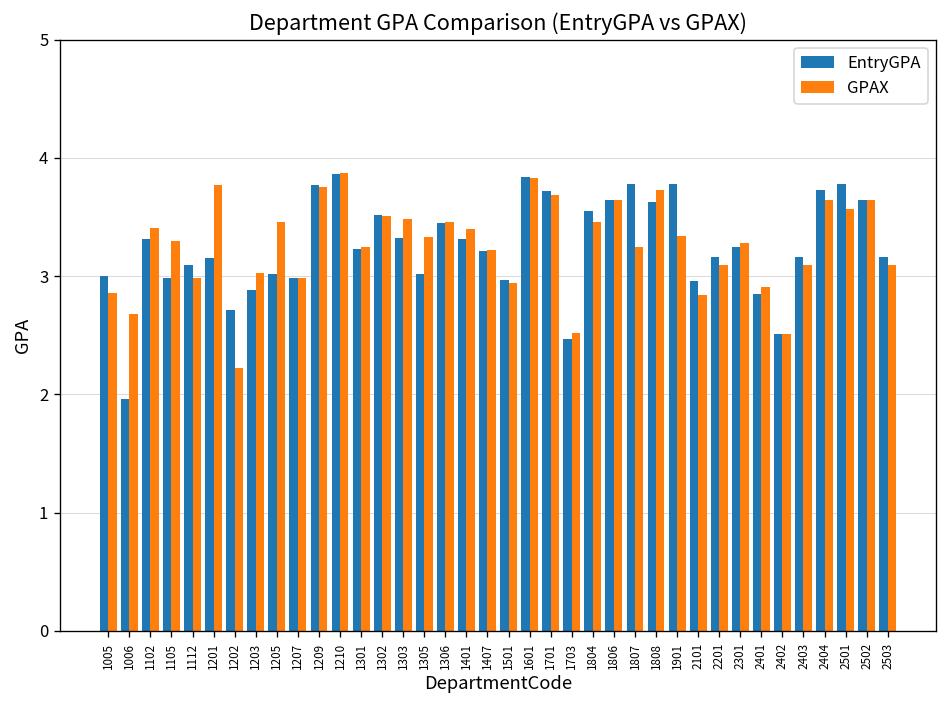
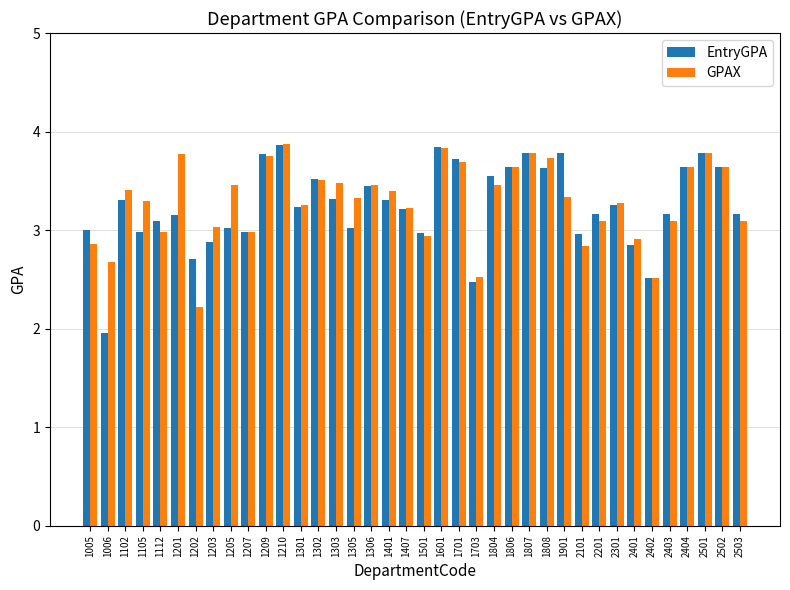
GPAX, 1807: 3.3 -> 3.8
EntryGPA, 2404: 3.7 -> 3.6
GPAX, 2501: 3.6 -> 3.8
